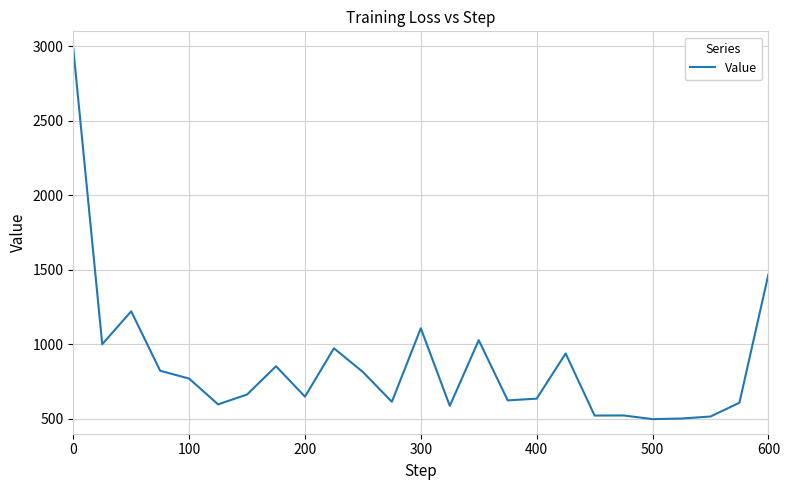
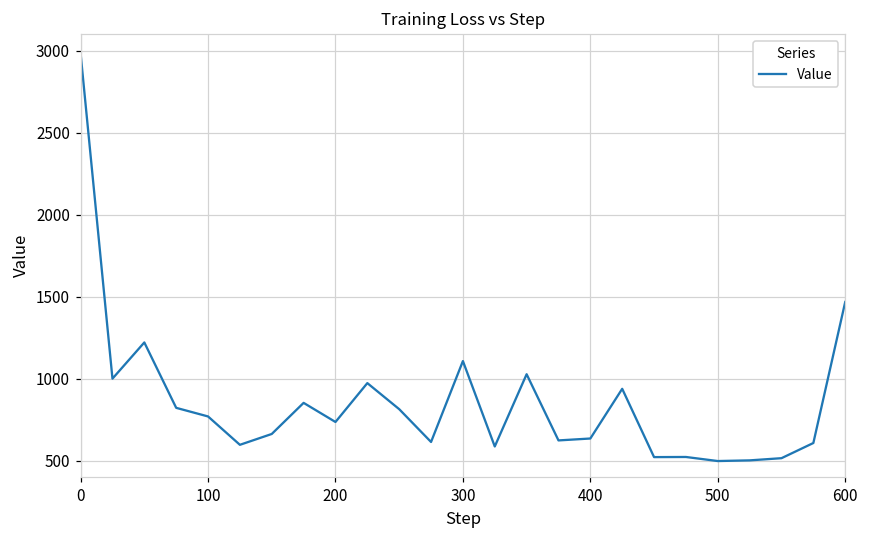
200: 650 -> 740
